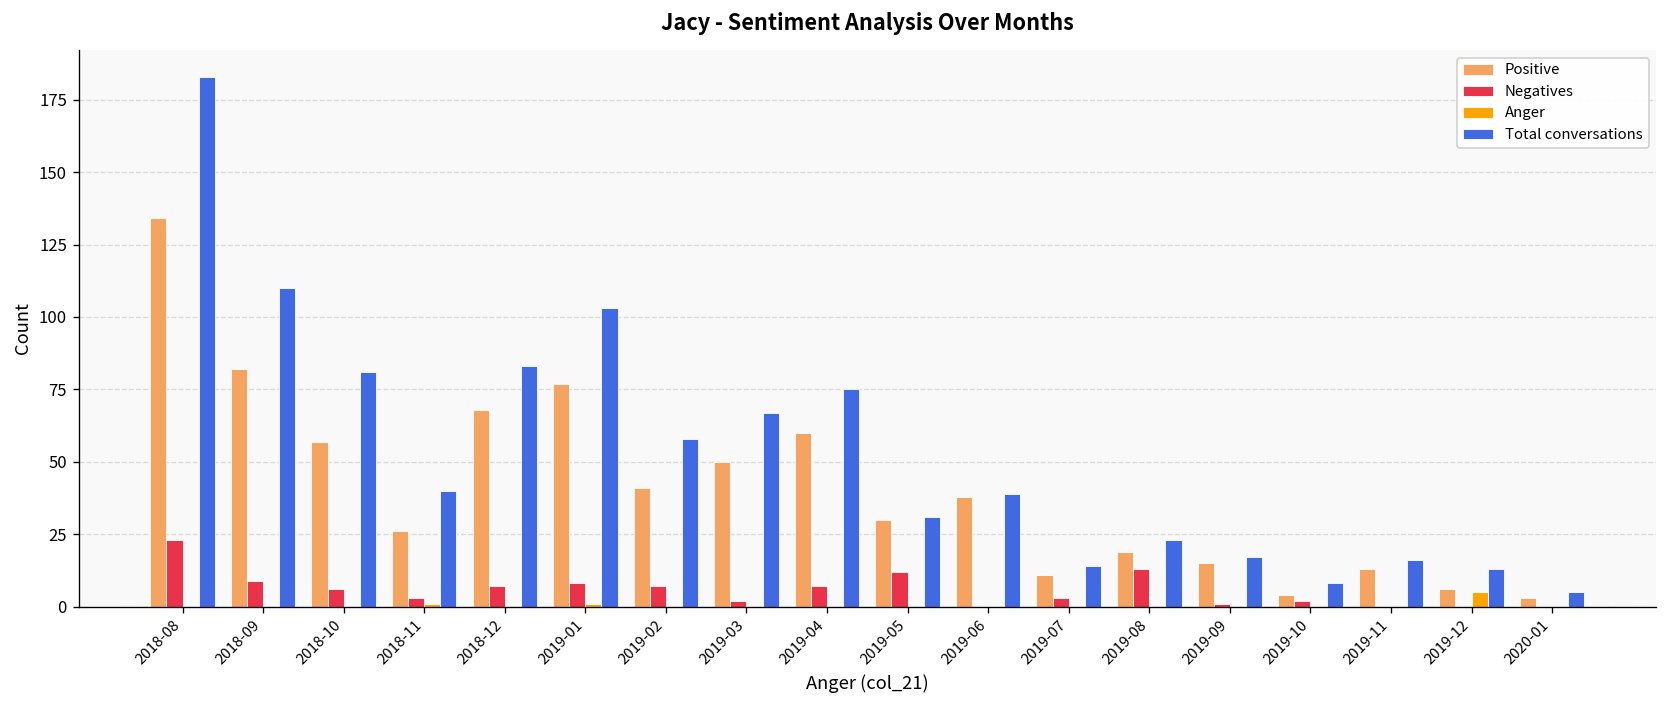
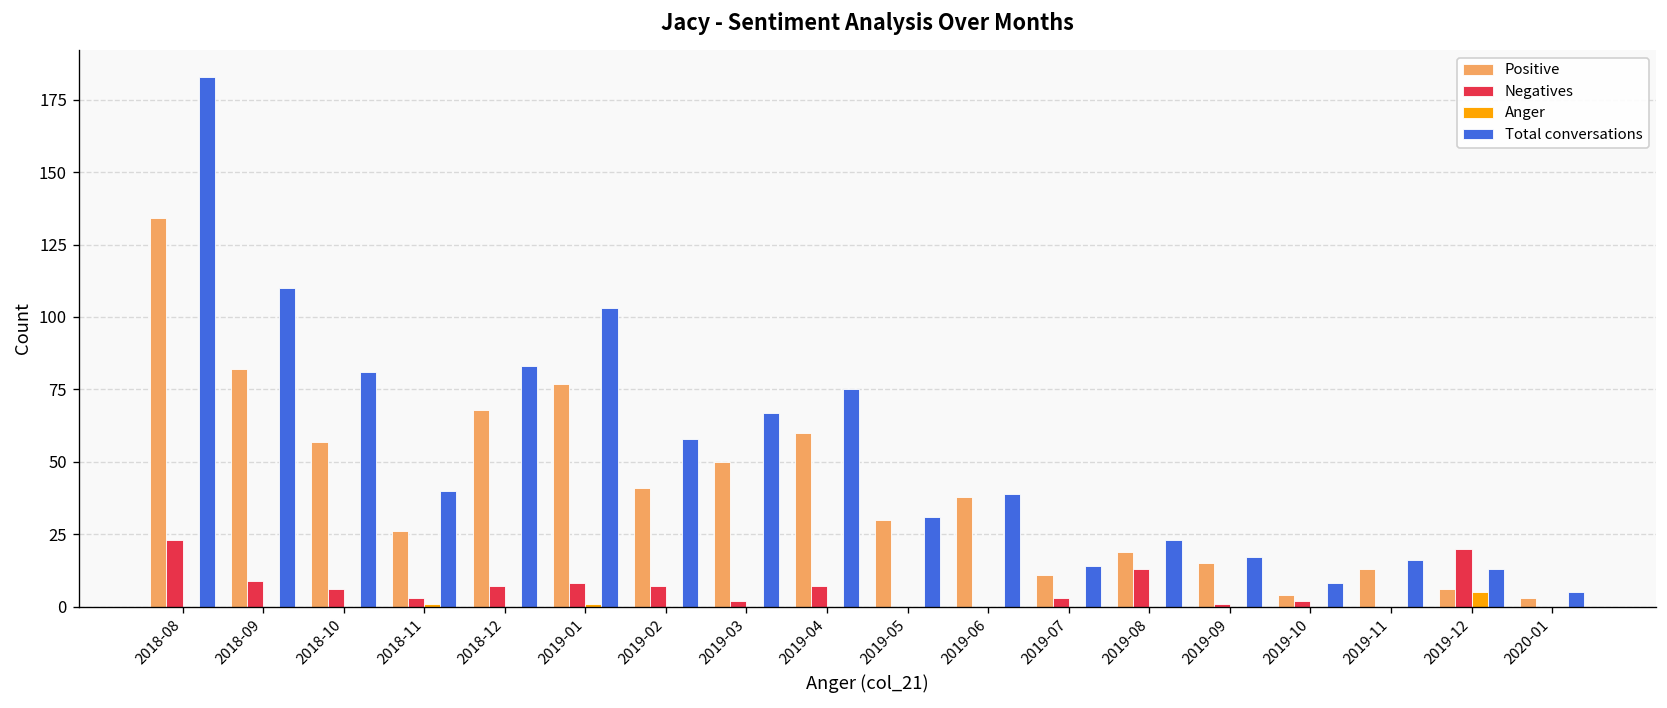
Negatives, 2019-05: 12 -> 0
Negatives, 2019-12: 0 -> 20
